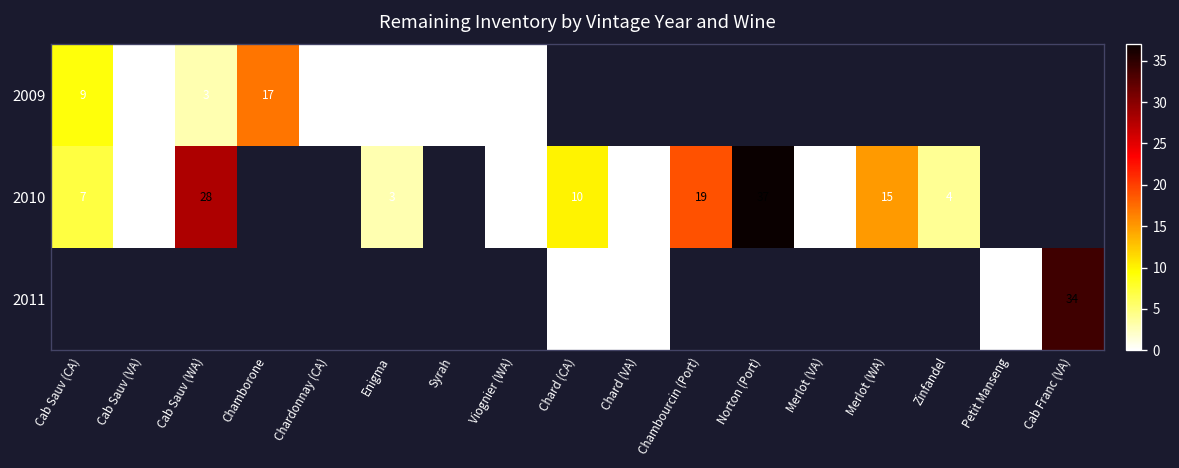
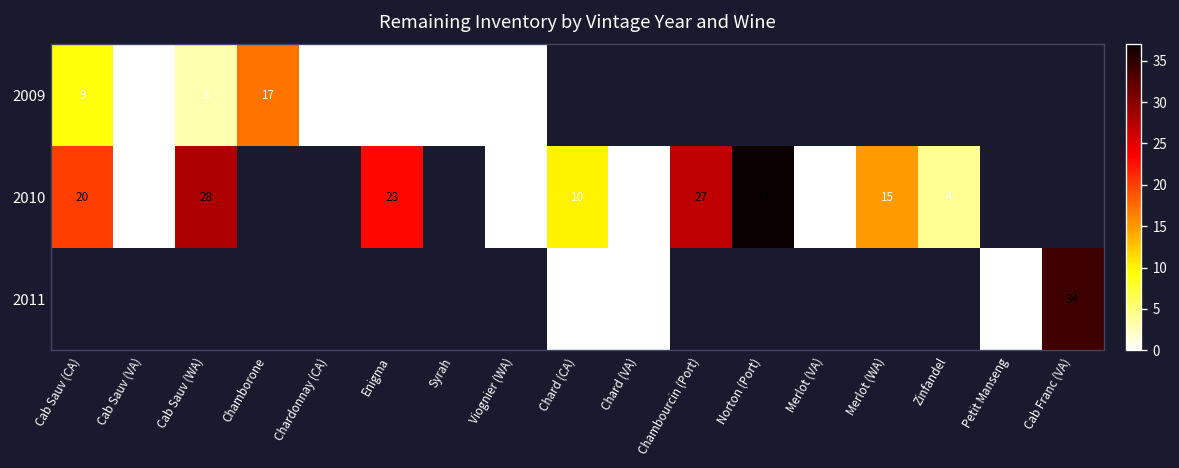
2010, Cab Sauv (CA): 7 -> 20
2010, Enigma: 3 -> 23
2010, Chambourcin (Port): 19 -> 27
